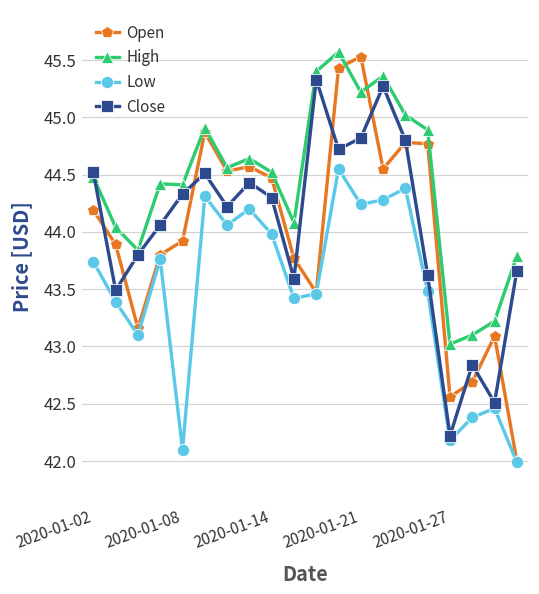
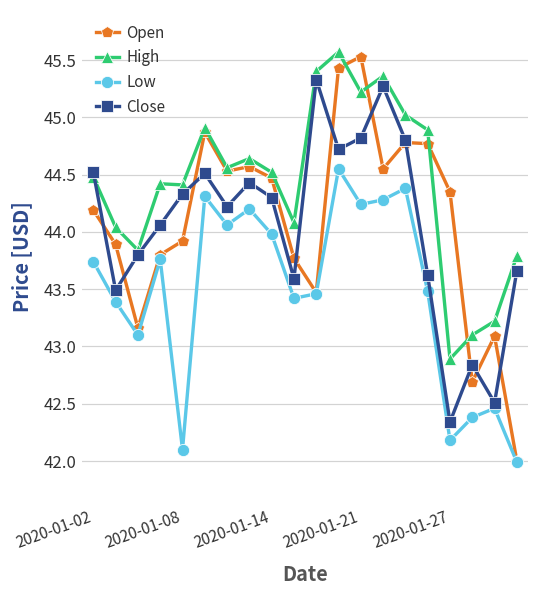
Open, 2020-01-27: 42.56 -> 44.35
High, 2020-01-27: 43.02 -> 42.89
Close, 2020-01-27: 42.22 -> 42.34
